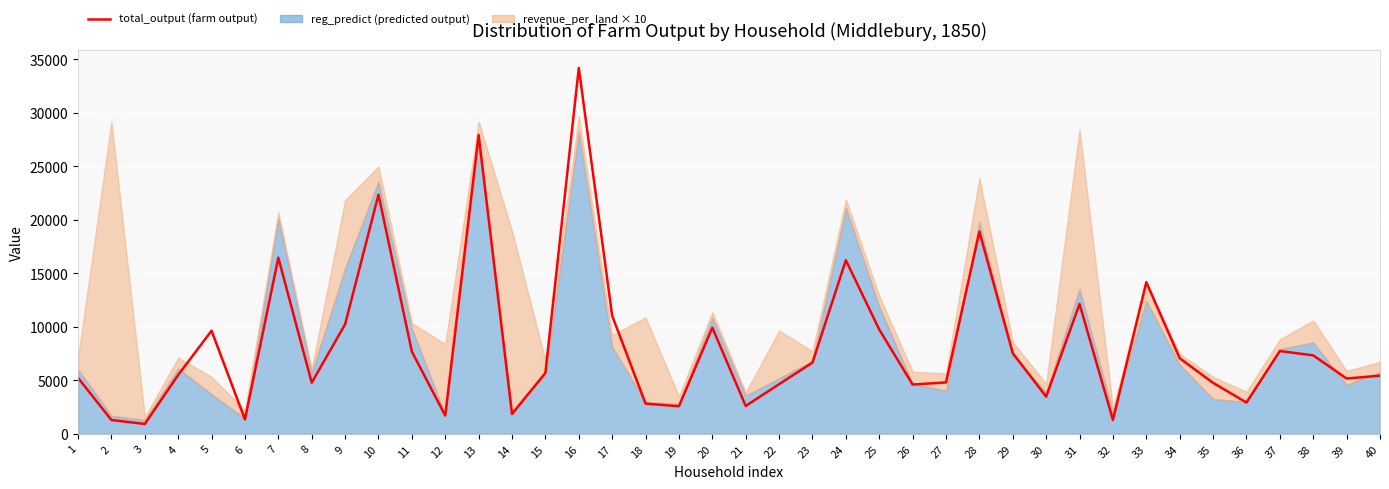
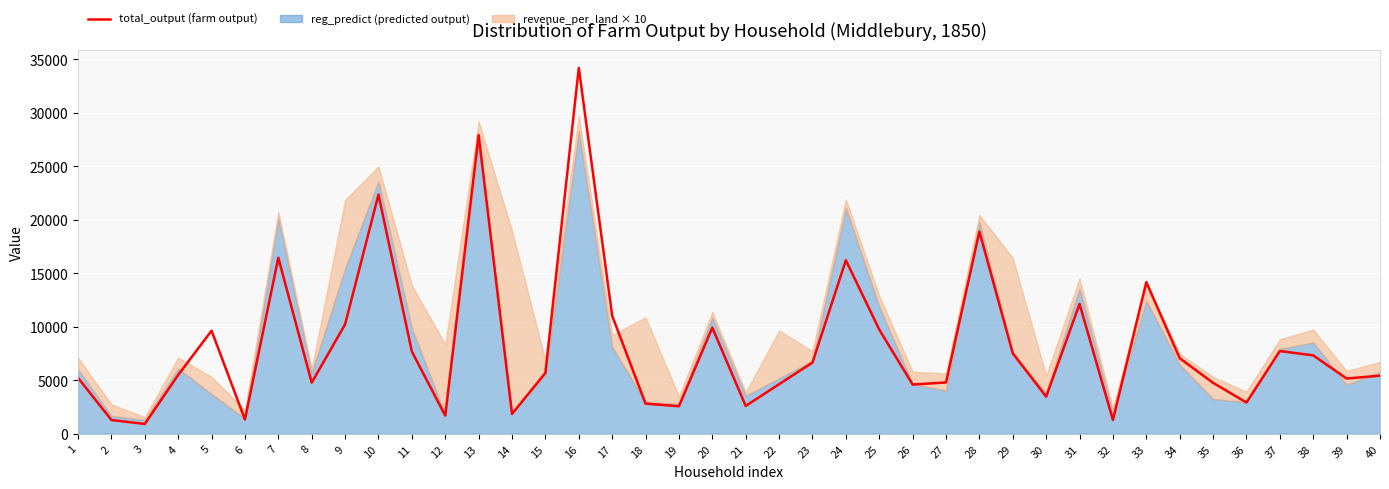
revenue_per_land × 10, 2: 27500 -> 1100
revenue_per_land × 10, 11: 500 -> 4000
revenue_per_land × 10, 28: 4100 -> 600
revenue_per_land × 10, 29: 1300 -> 9100
revenue_per_land × 10, 30: 800 -> 1600
revenue_per_land × 10, 31: 14900 -> 900
revenue_per_land × 10, 38: 2000 -> 1200
